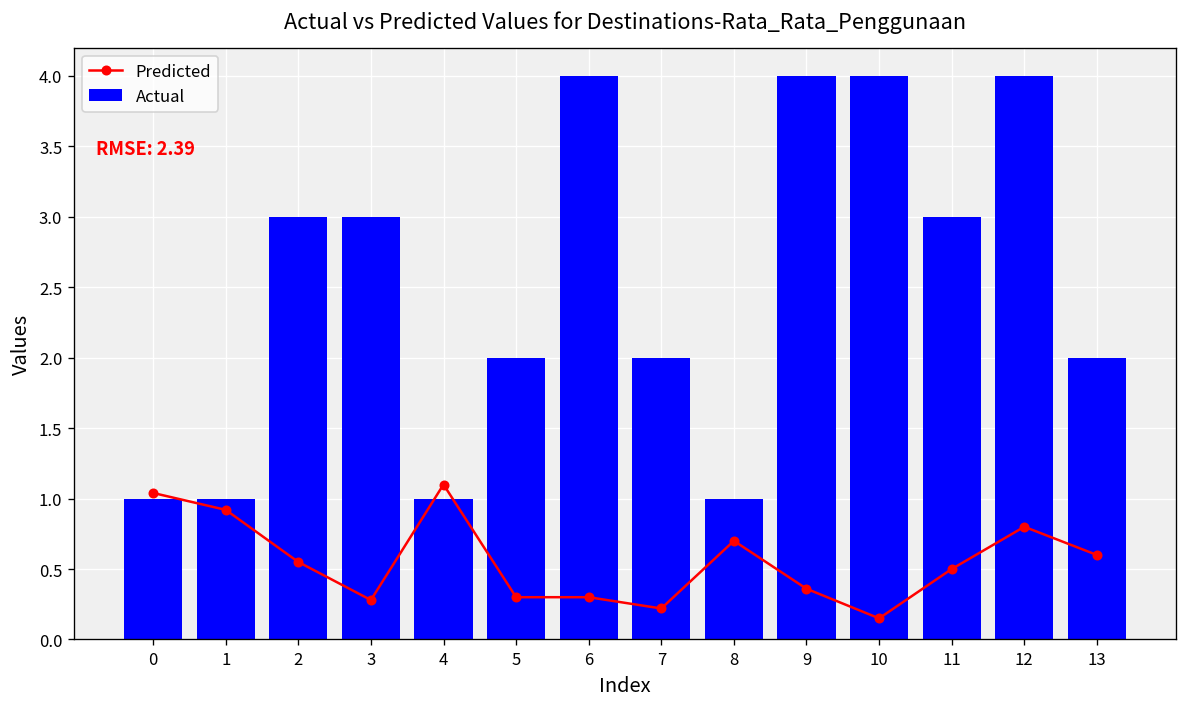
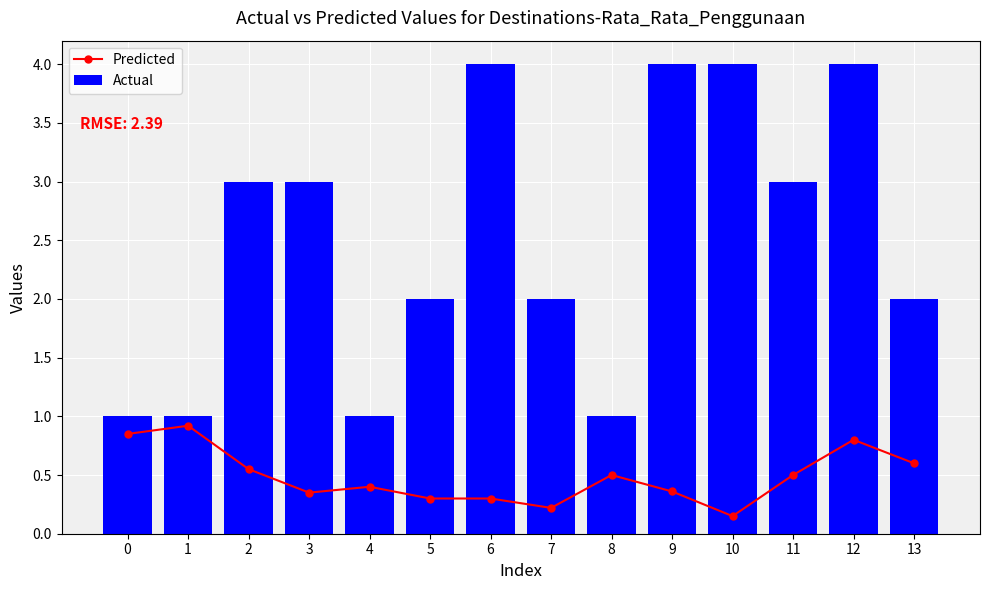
Predicted, 0: 1.04 -> 0.85
Predicted, 3: 0.28 -> 0.35
Predicted, 4: 1.1 -> 0.4
Predicted, 8: 0.7 -> 0.5
